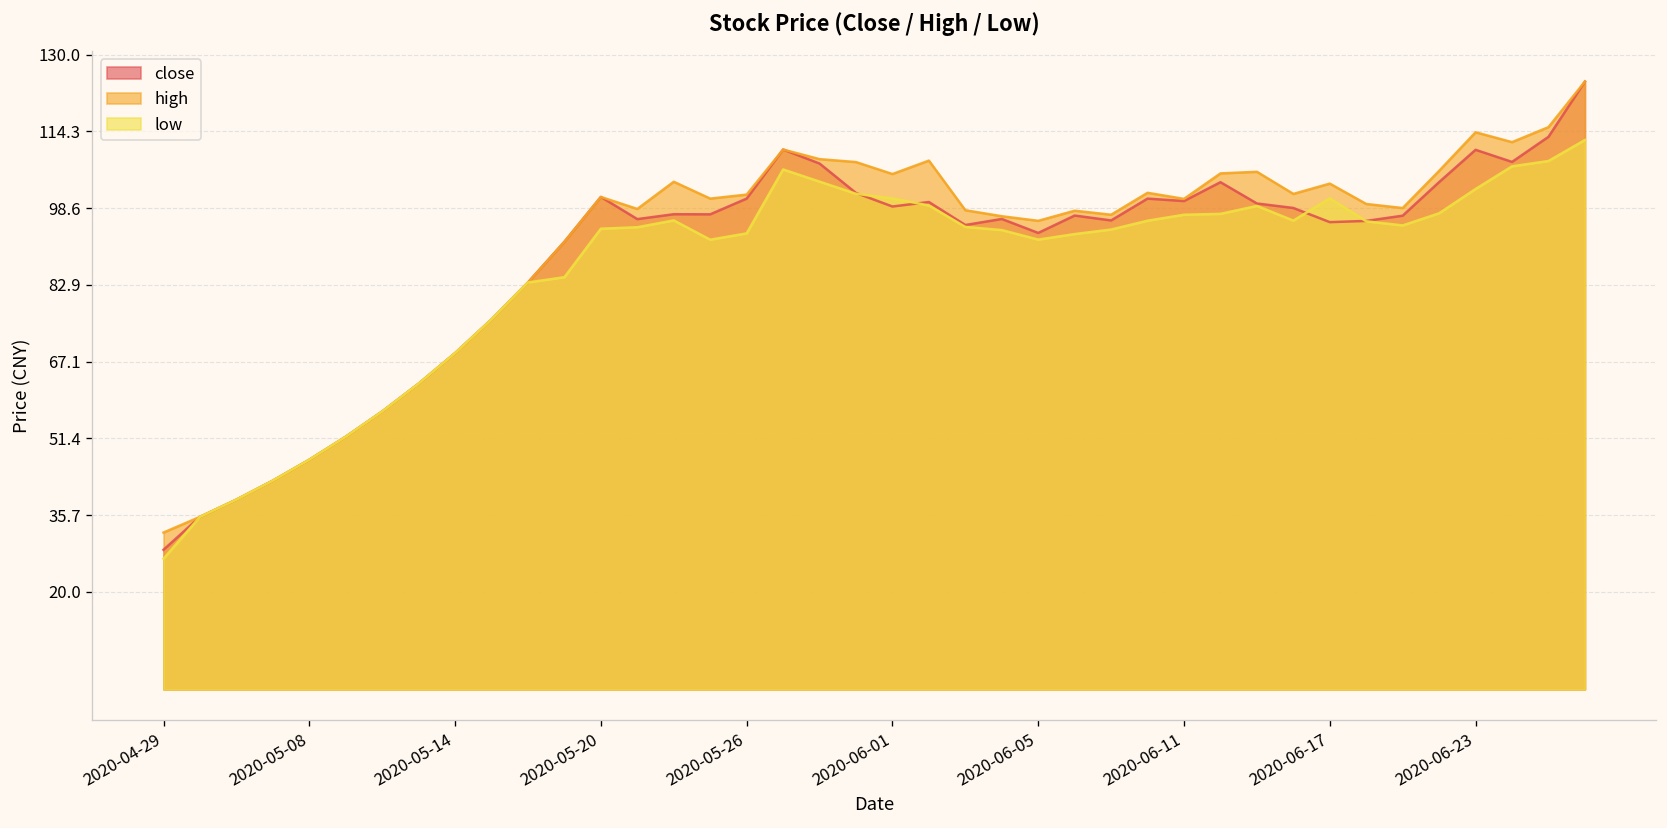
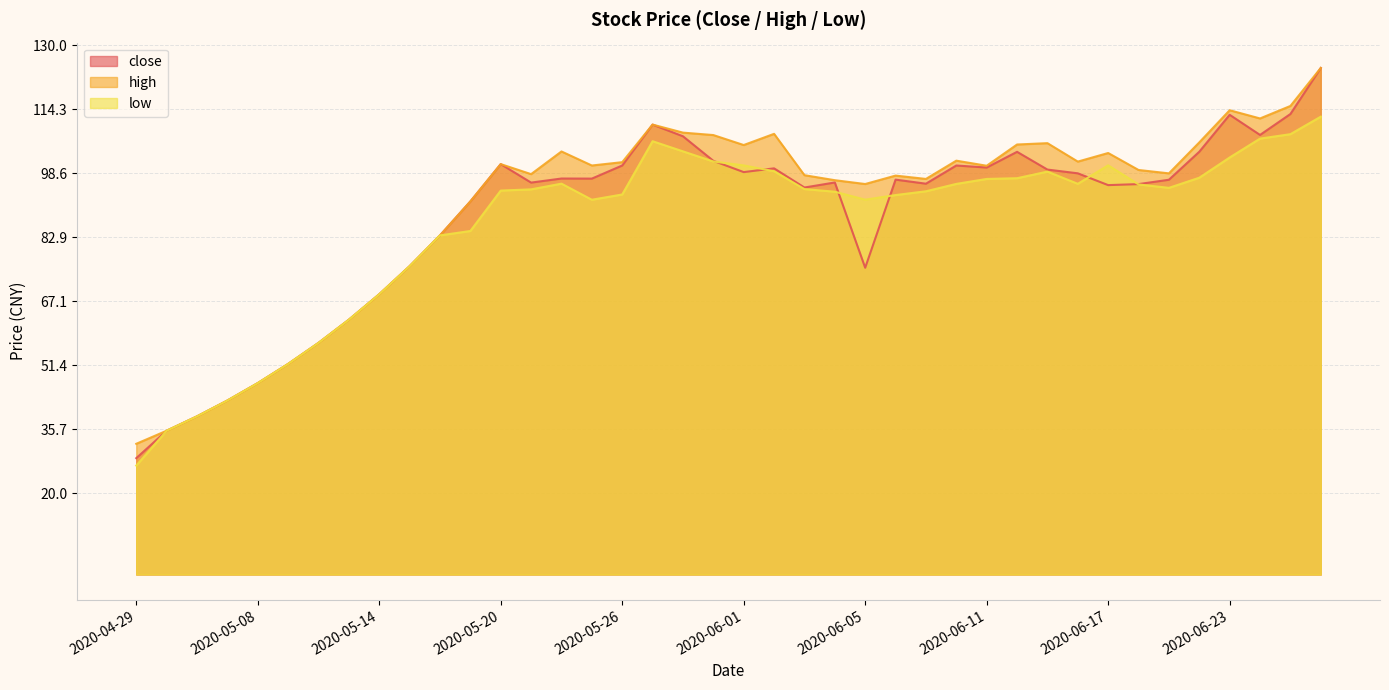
close, 2020-06-05: 93 -> 75
close, 2020-06-23: 110 -> 113
